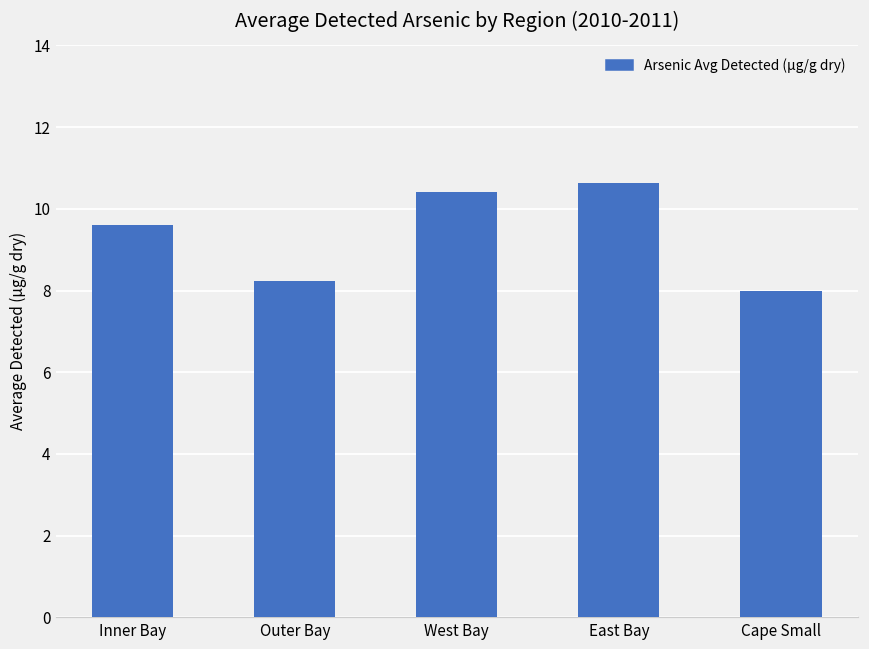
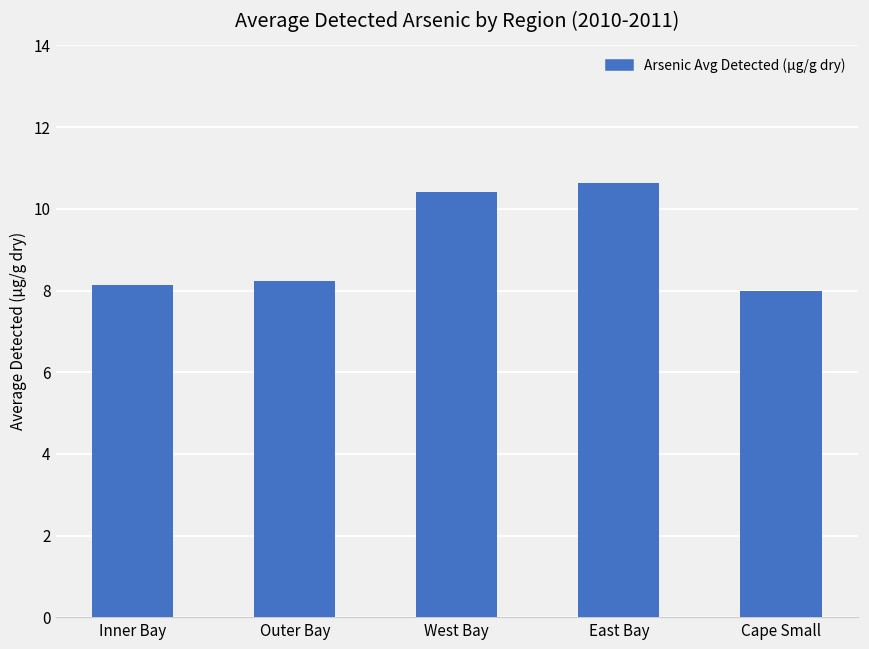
Inner Bay: 9.6 -> 8.1
